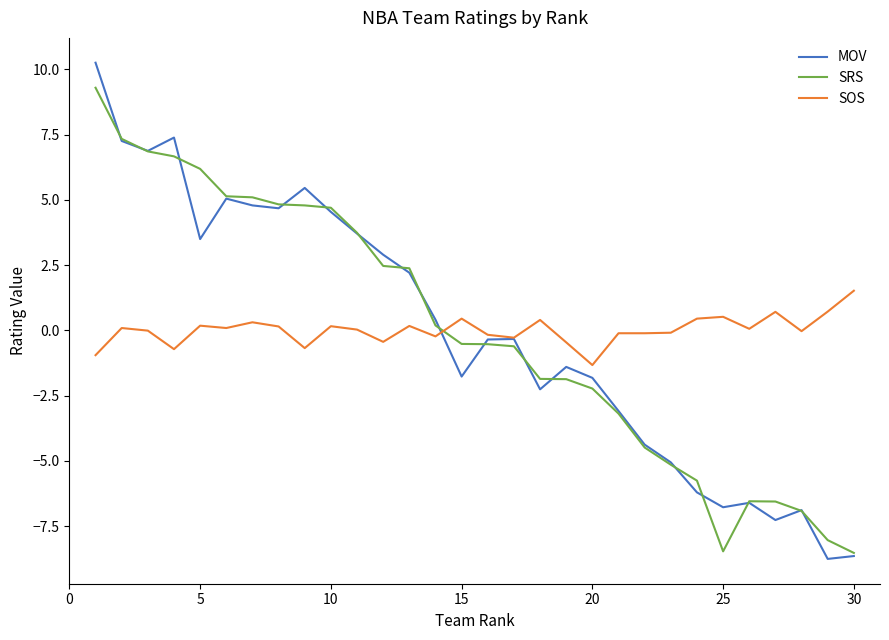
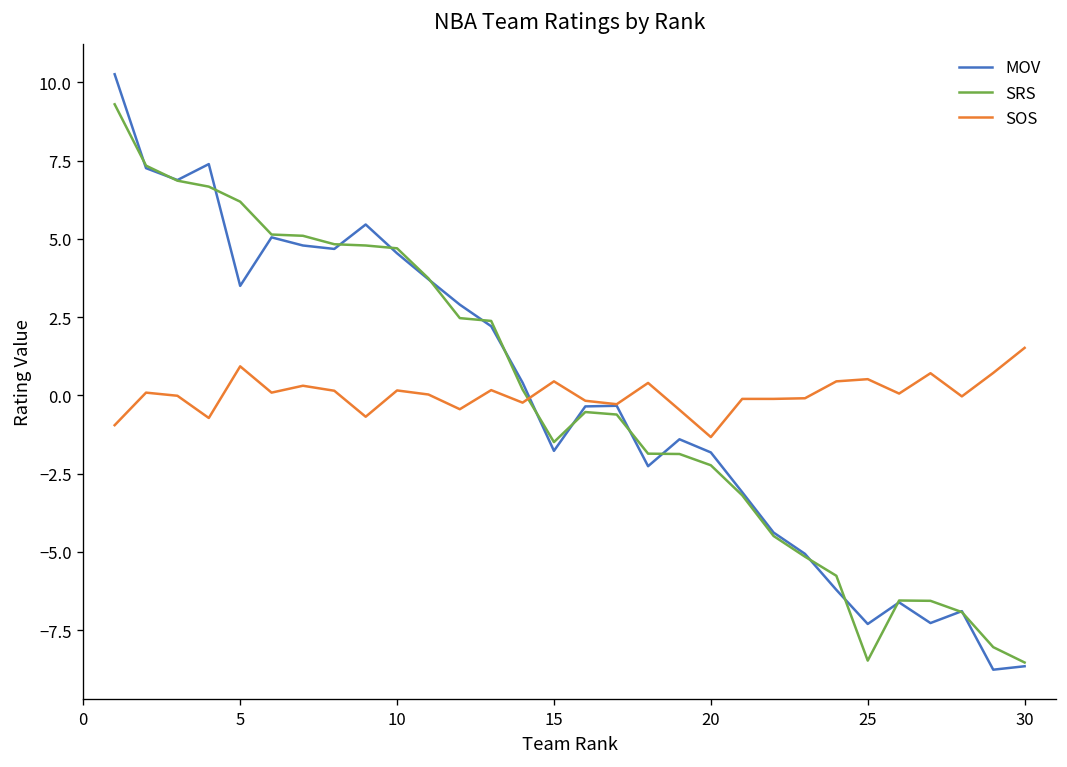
SOS, 5: 0.2 -> 0.9
SRS, 15: -0.5 -> -1.5
MOV, 25: -6.8 -> -7.3
